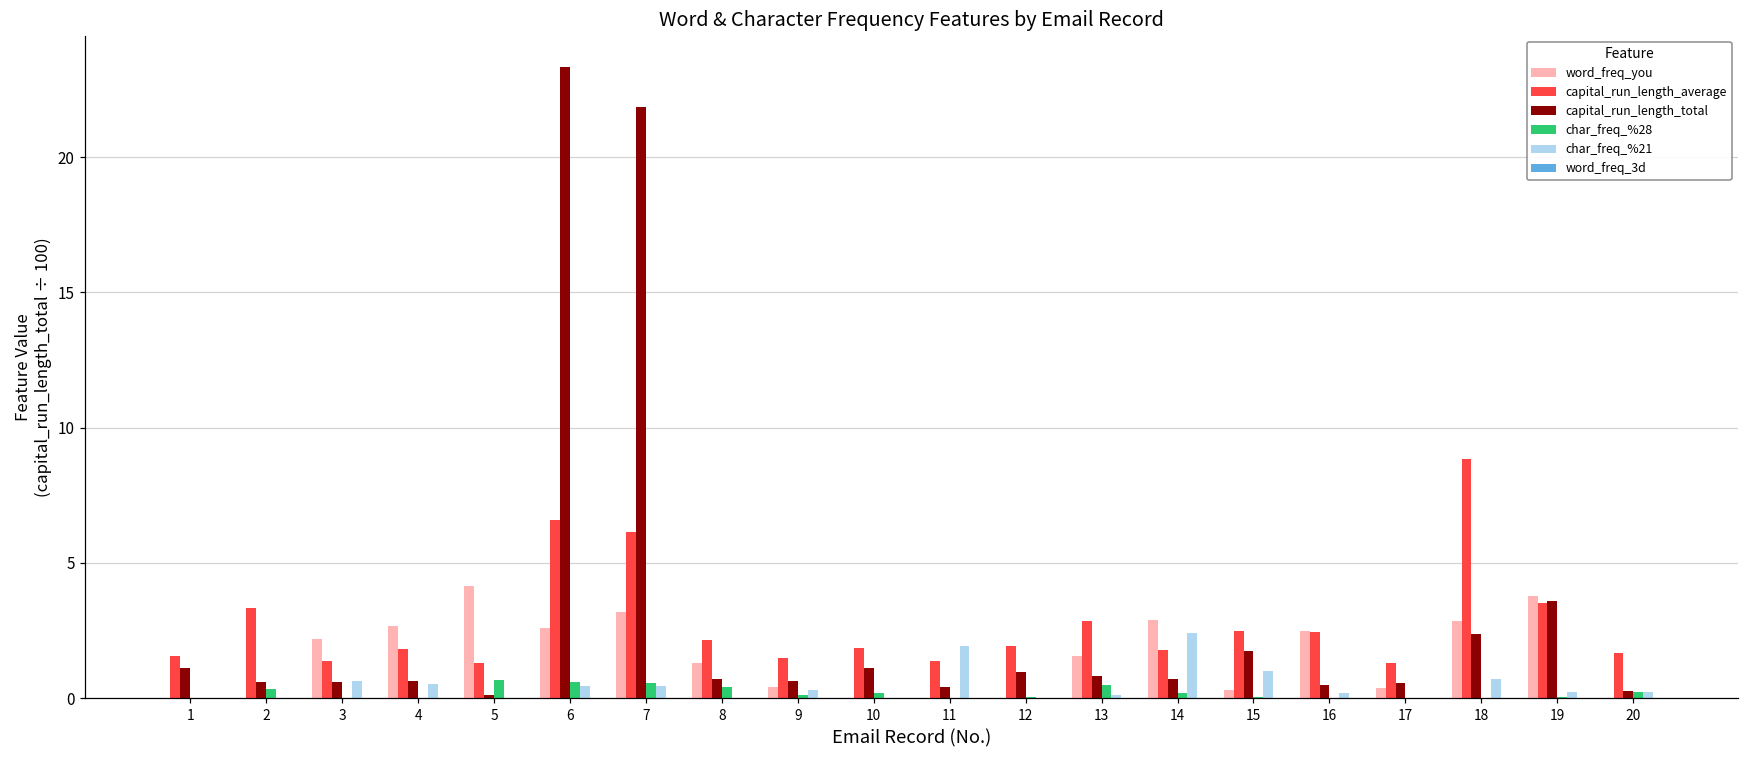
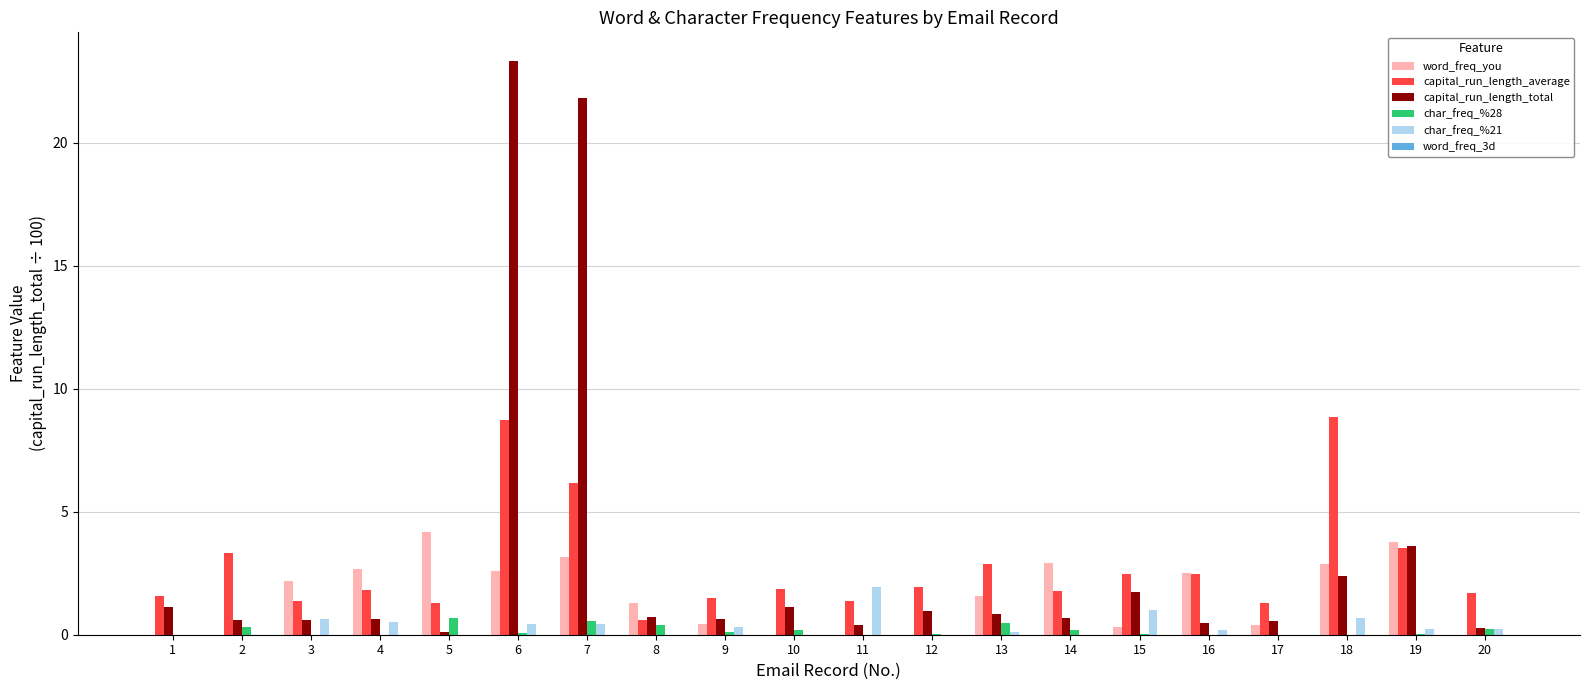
capital_run_length_average, 6: 6.6 -> 8.7
char_freq_%28, 6: 0.6 -> 0.1
capital_run_length_average, 8: 2.2 -> 0.6
char_freq_%21, 14: 2.4 -> 0.0
